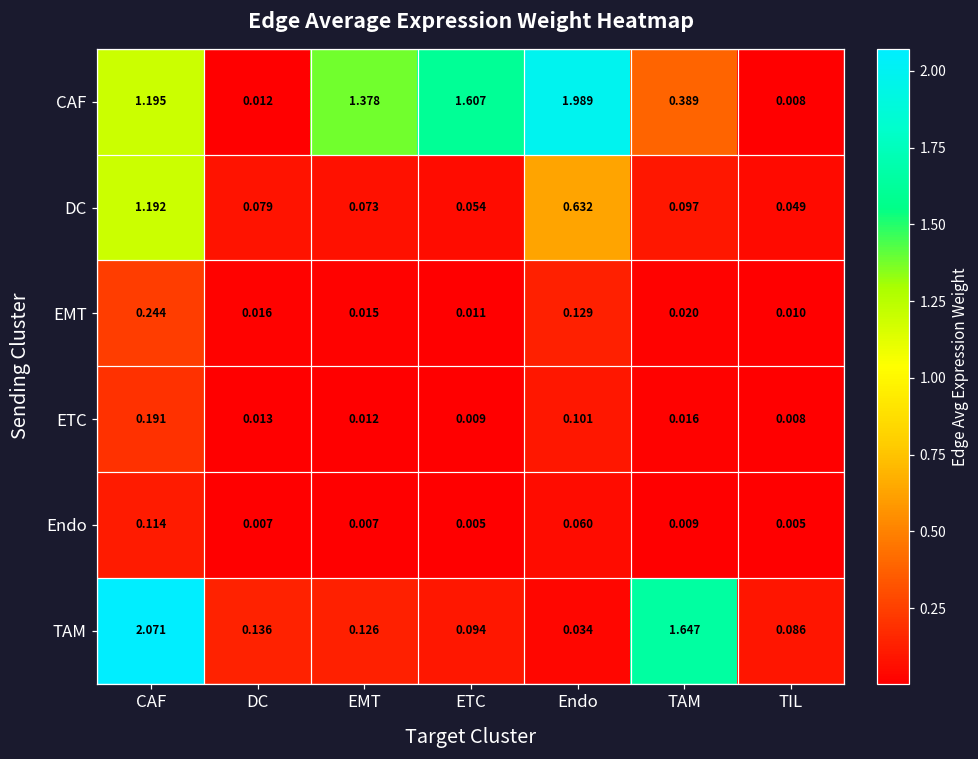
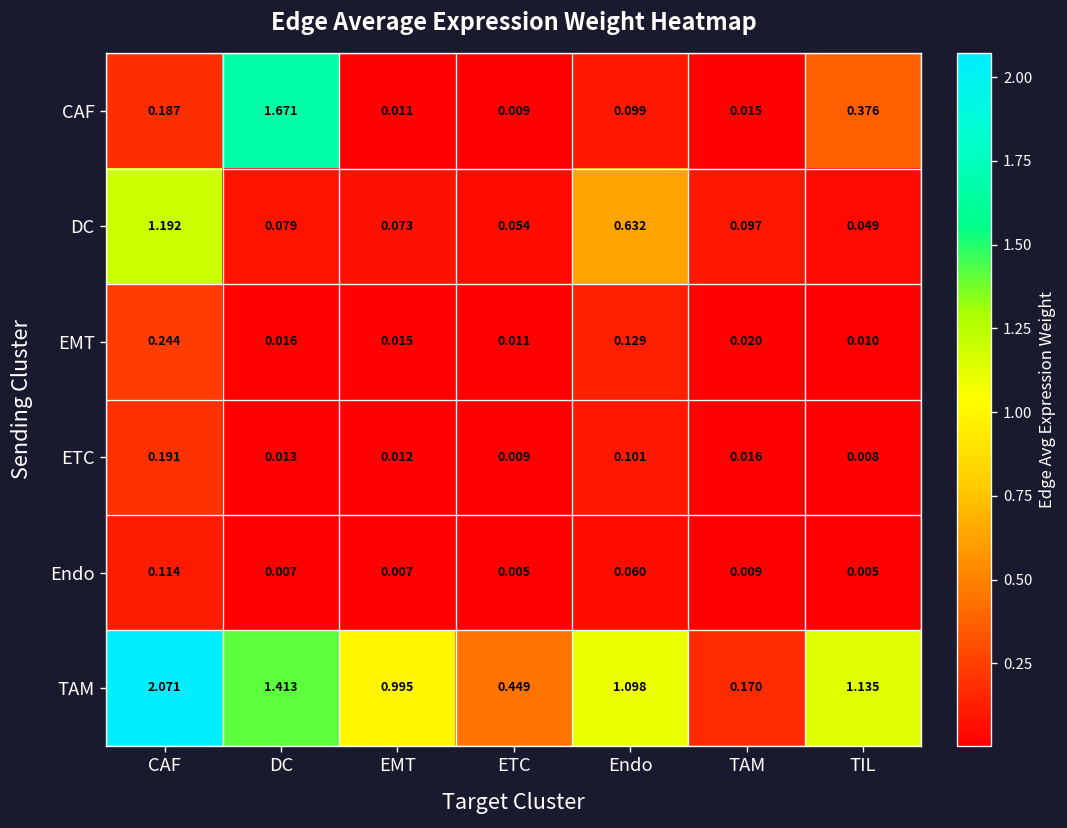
CAF, CAF: 1.195 -> 0.187
CAF, DC: 0.012 -> 1.671
CAF, EMT: 1.378 -> 0.011
CAF, ETC: 1.607 -> 0.009
CAF, Endo: 1.989 -> 0.099
CAF, TAM: 0.389 -> 0.015
CAF, TIL: 0.008 -> 0.376
TAM, DC: 0.136 -> 1.413
TAM, EMT: 0.126 -> 0.995
TAM, ETC: 0.094 -> 0.449
TAM, Endo: 0.034 -> 1.098
TAM, TAM: 1.647 -> 0.170
TAM, TIL: 0.086 -> 1.135
